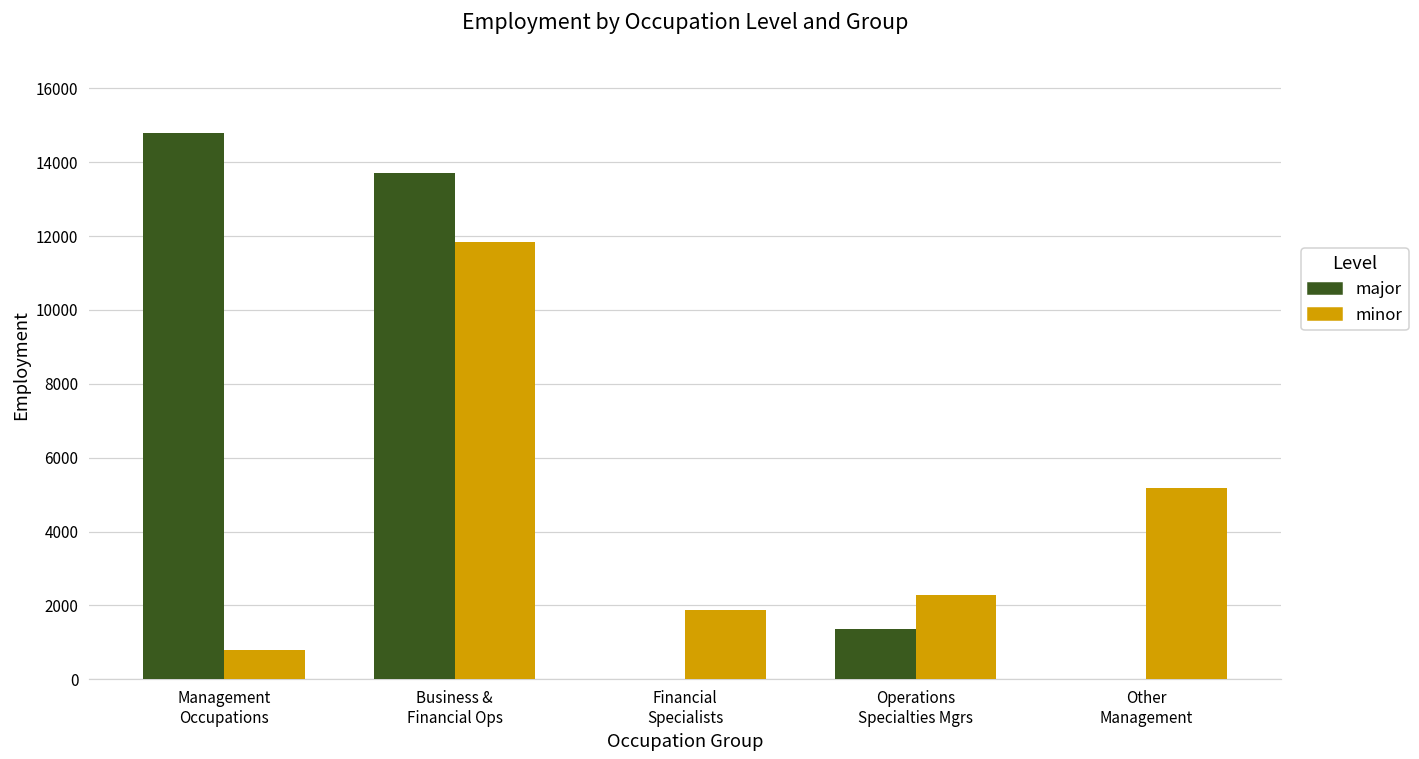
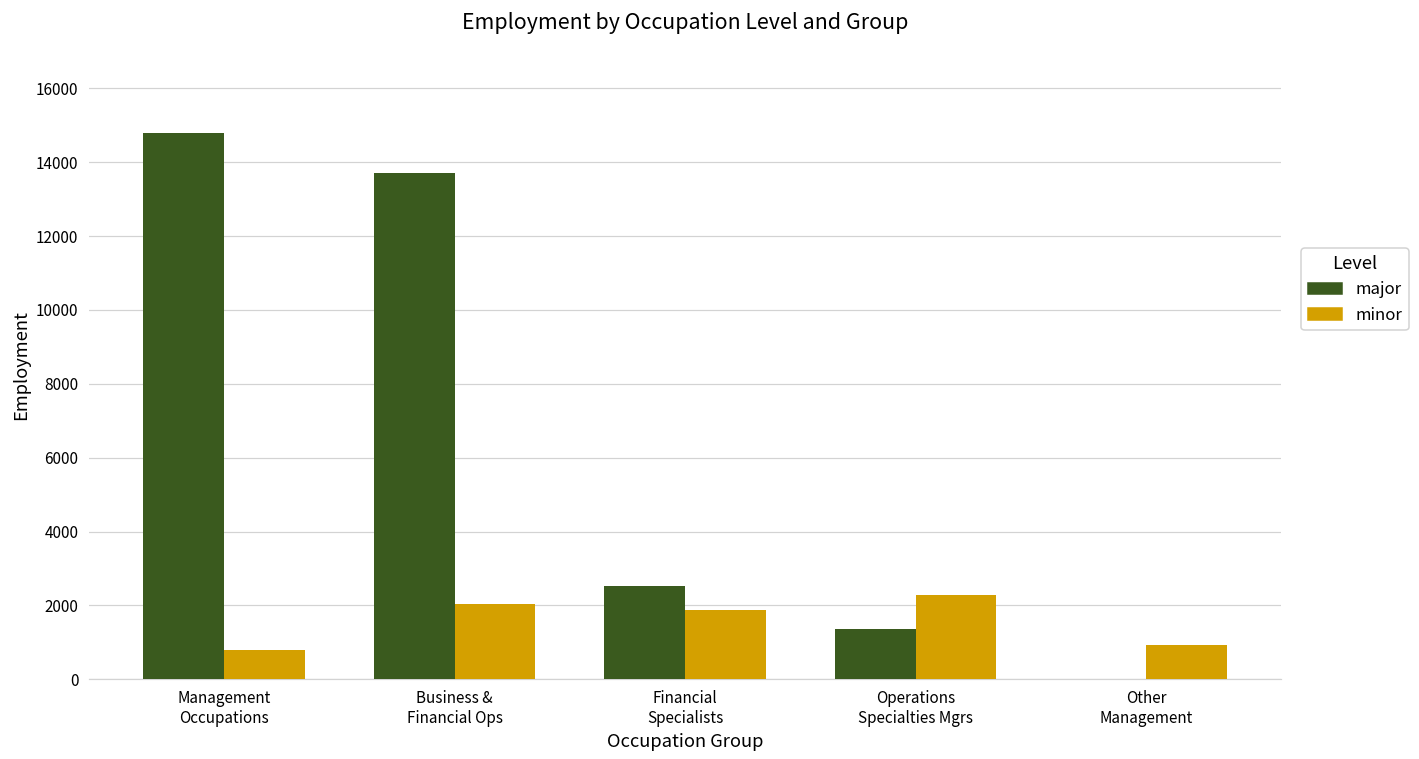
minor, Business & Financial Ops: 11800 -> 2000
major, Financial Specialists: 0 -> 2500
minor, Other Management: 5200 -> 900
